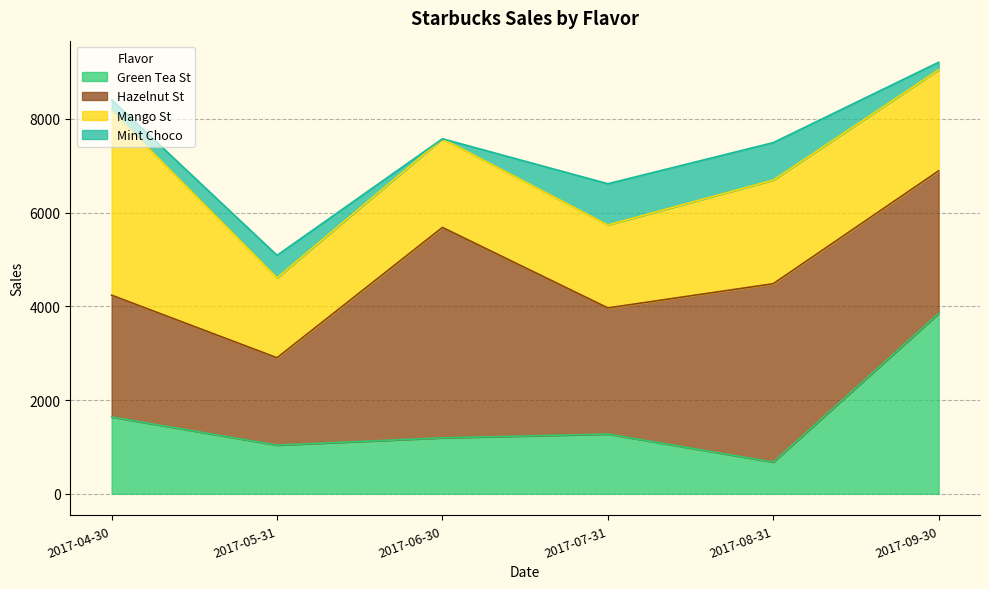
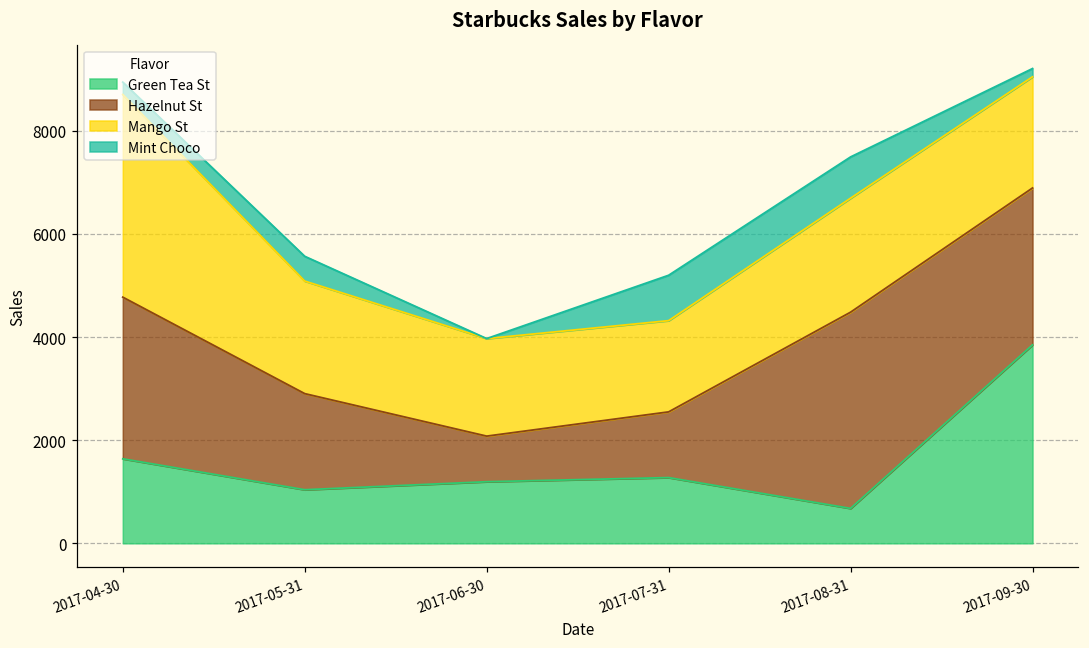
Hazelnut St, 2017-04-30: 2600 -> 3100
Mango St, 2017-05-31: 1700 -> 2200
Hazelnut St, 2017-06-30: 4500 -> 900
Hazelnut St, 2017-07-31: 2700 -> 1300
